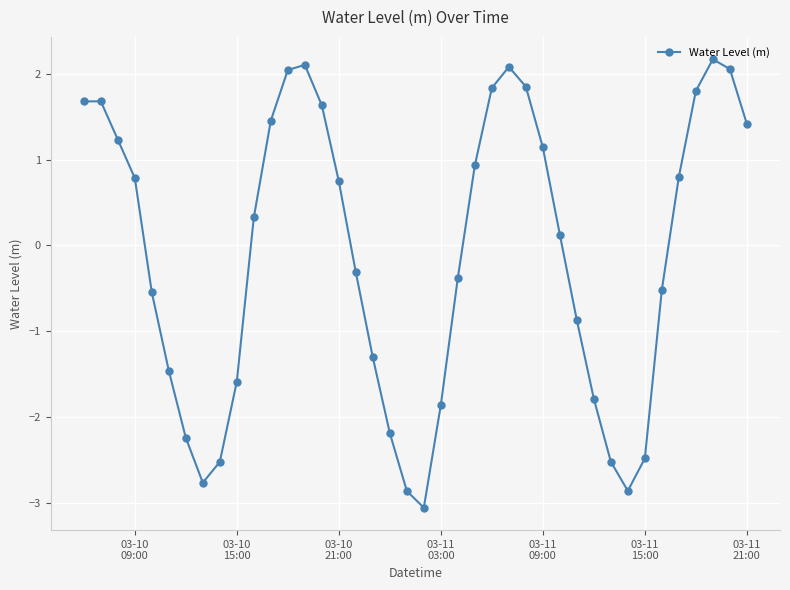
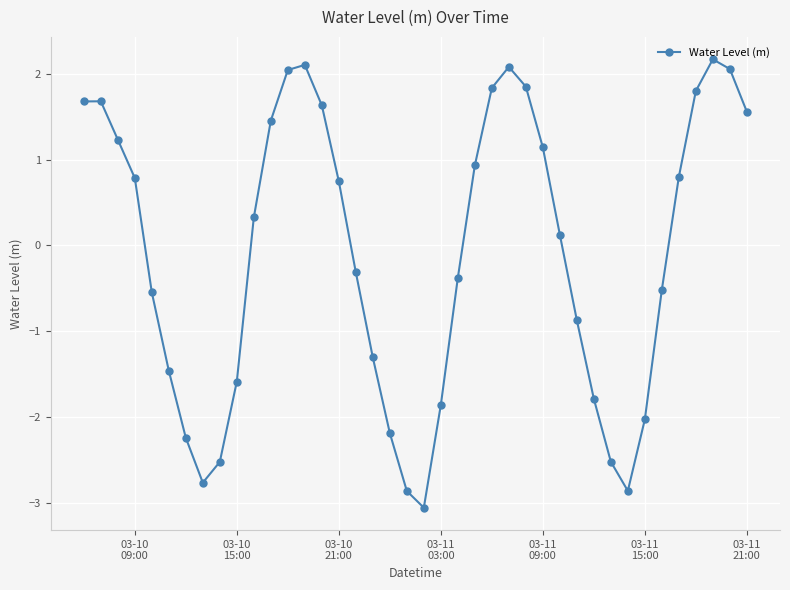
03-11 15:00: -2.5 -> -2.0
03-11 21:00: 1.4 -> 1.6
